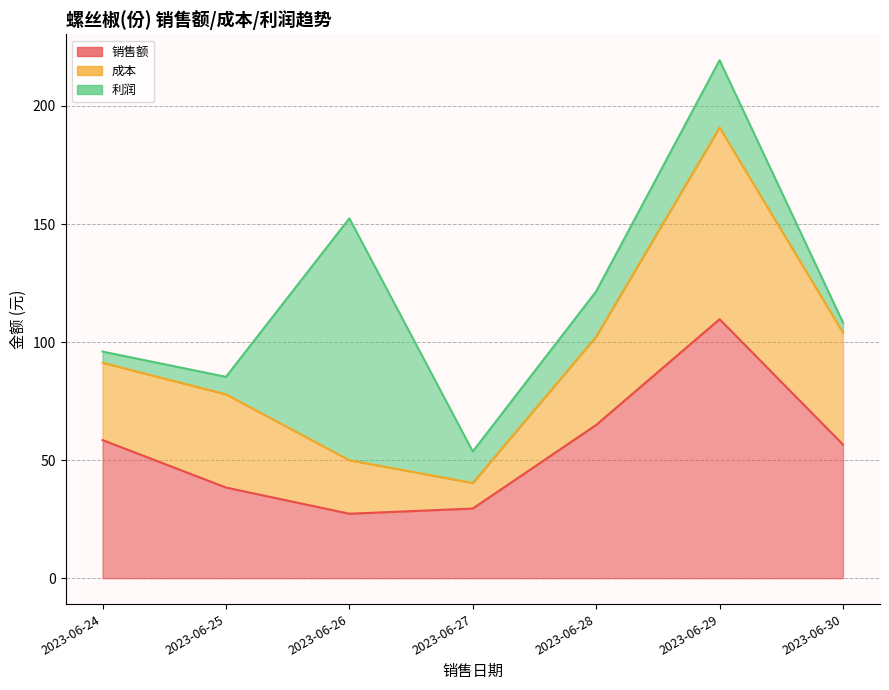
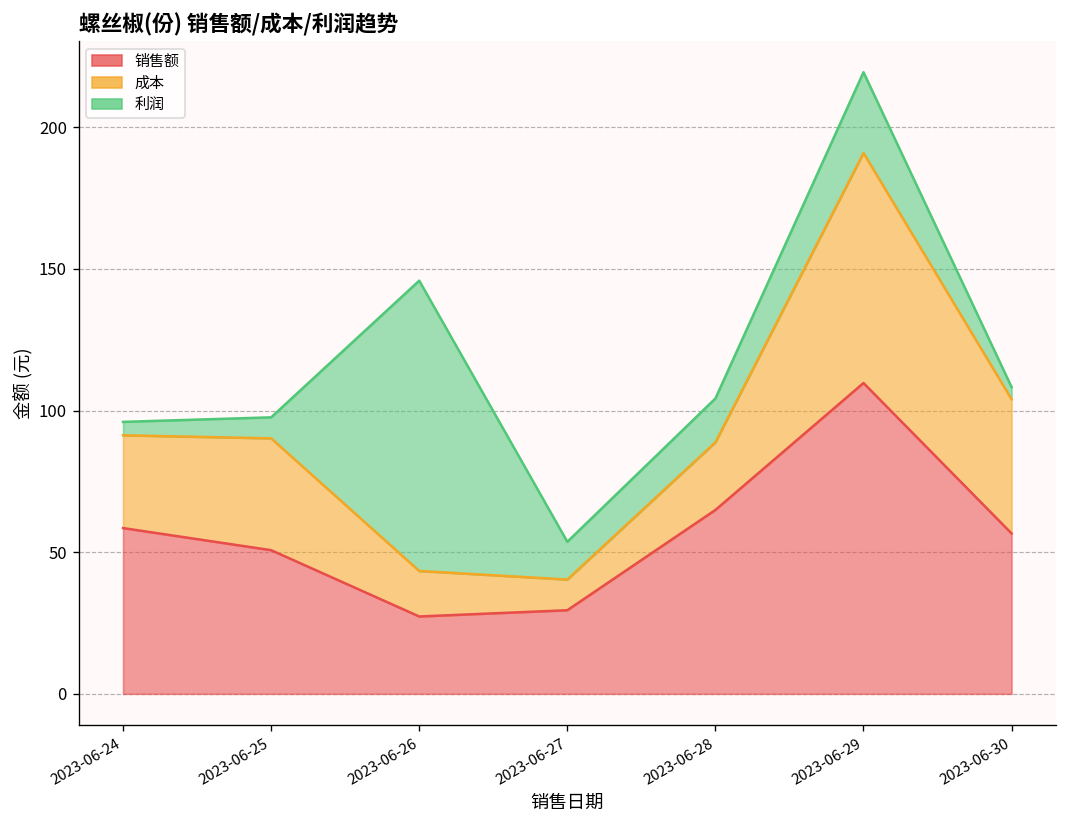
销售额, 2023-06-25: 38 -> 51
成本, 2023-06-26: 23 -> 16
成本, 2023-06-28: 37 -> 24
利润, 2023-06-28: 19 -> 15
